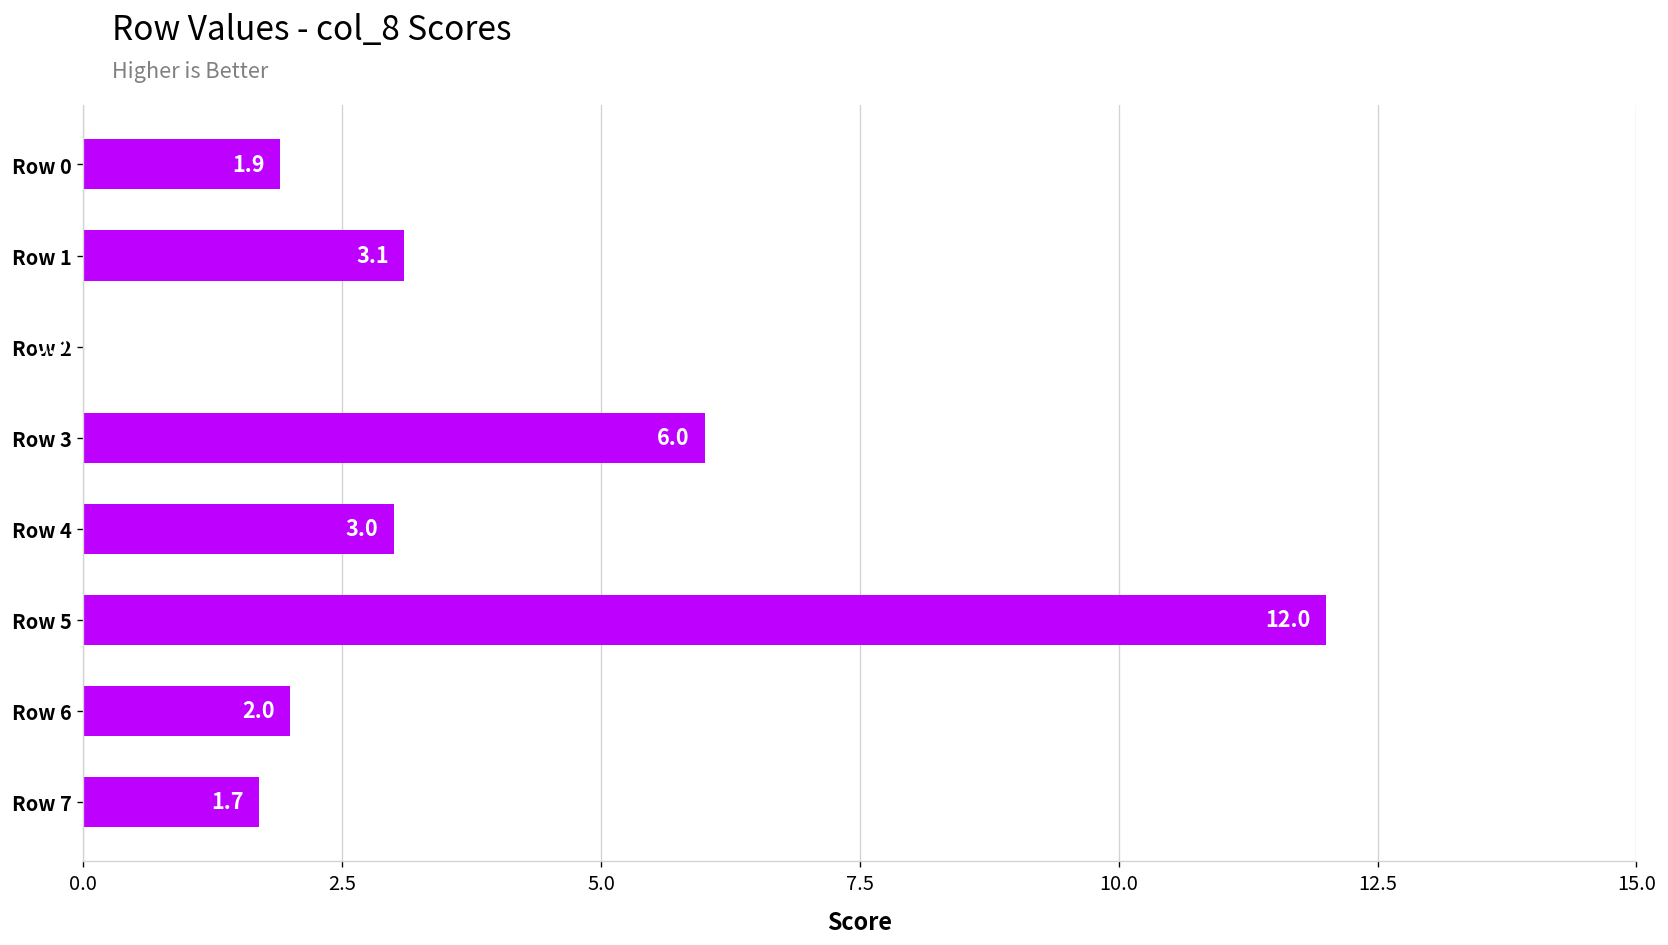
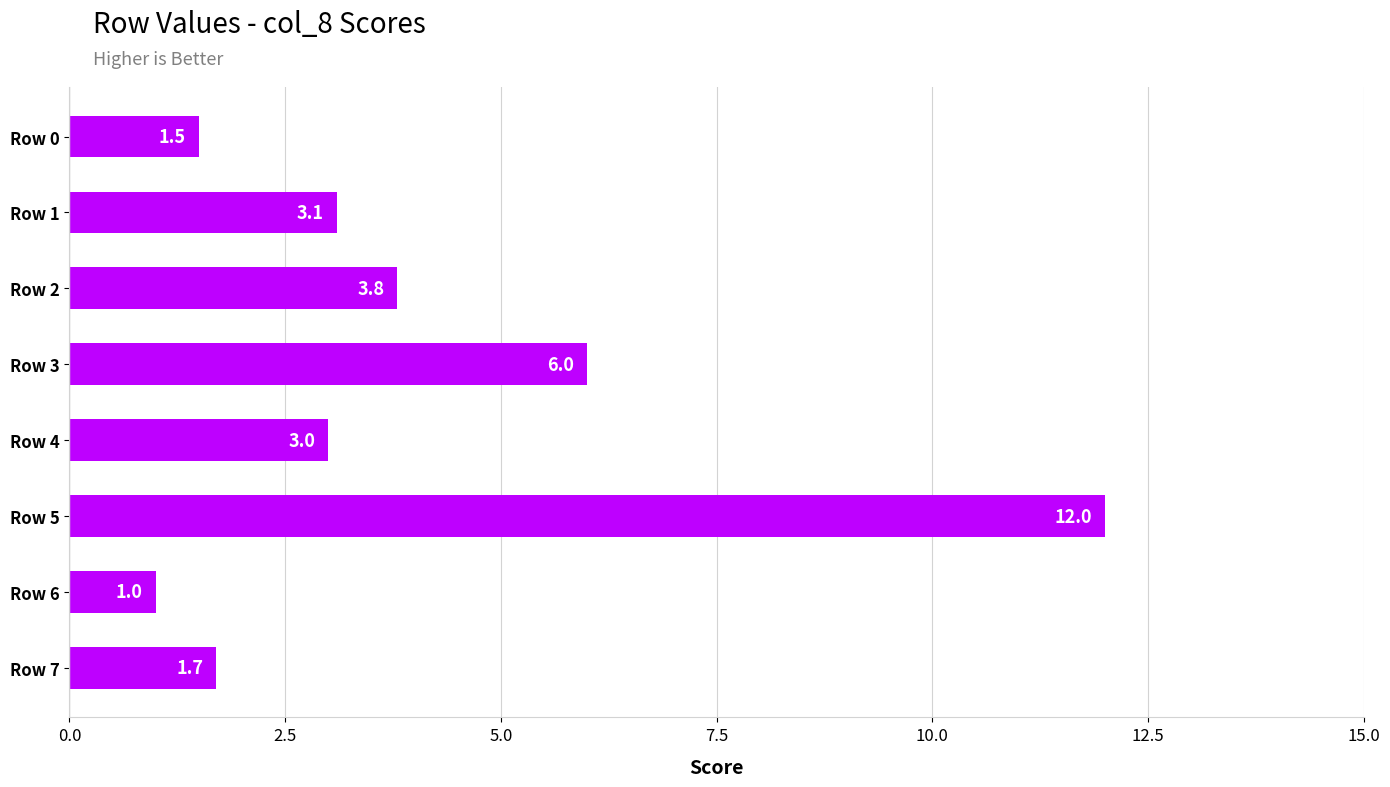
Row 0: 1.9 -> 1.5
Row 2: 0.0 -> 3.8
Row 6: 2.0 -> 1.0
